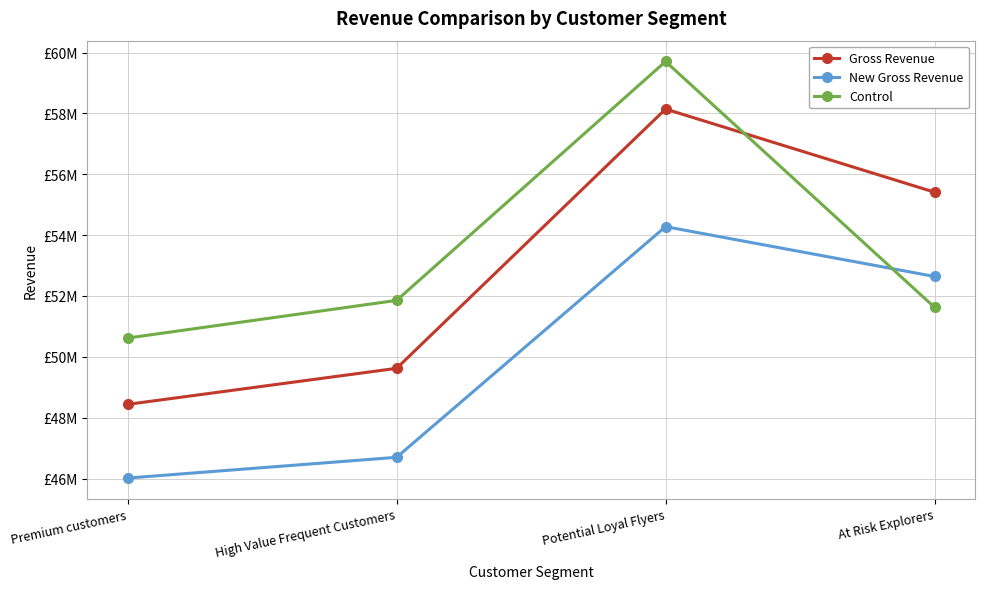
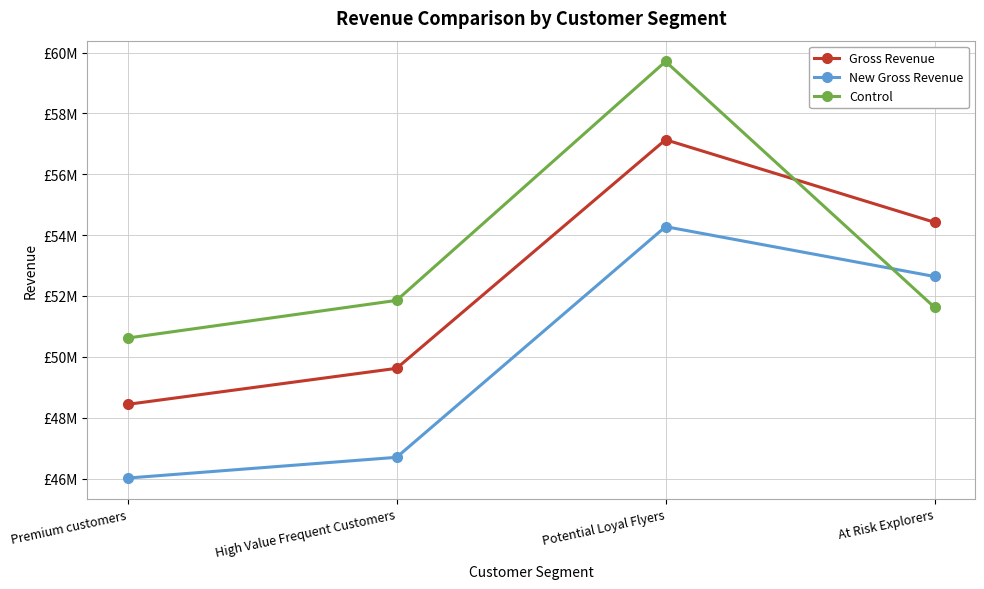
Gross Revenue, Potential Loyal Flyers: £58100000 -> £57100000
Gross Revenue, At Risk Explorers: £55400000 -> £54400000
